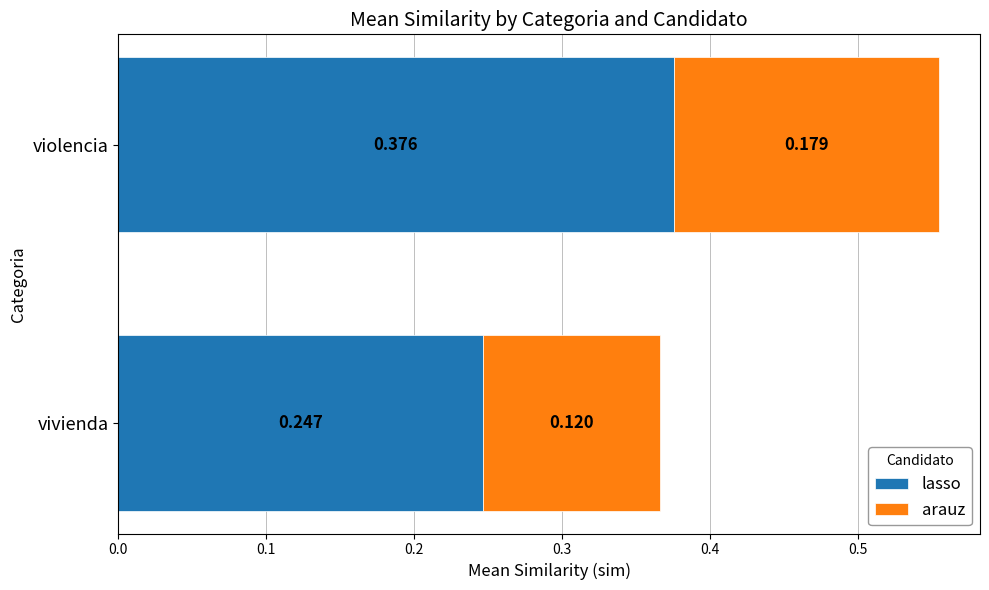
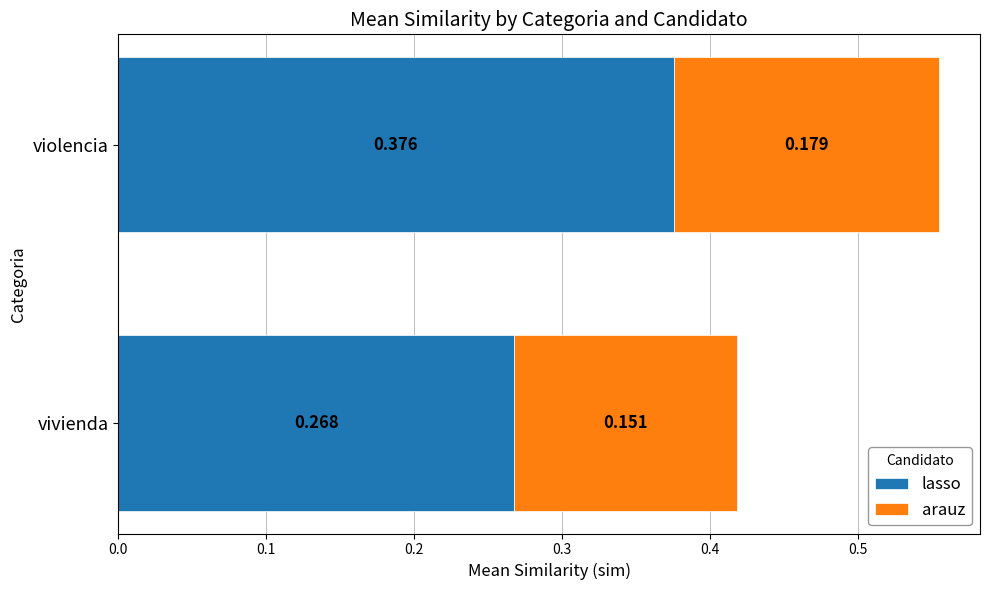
lasso, vivienda: 0.247 -> 0.268
arauz, vivienda: 0.120 -> 0.151
